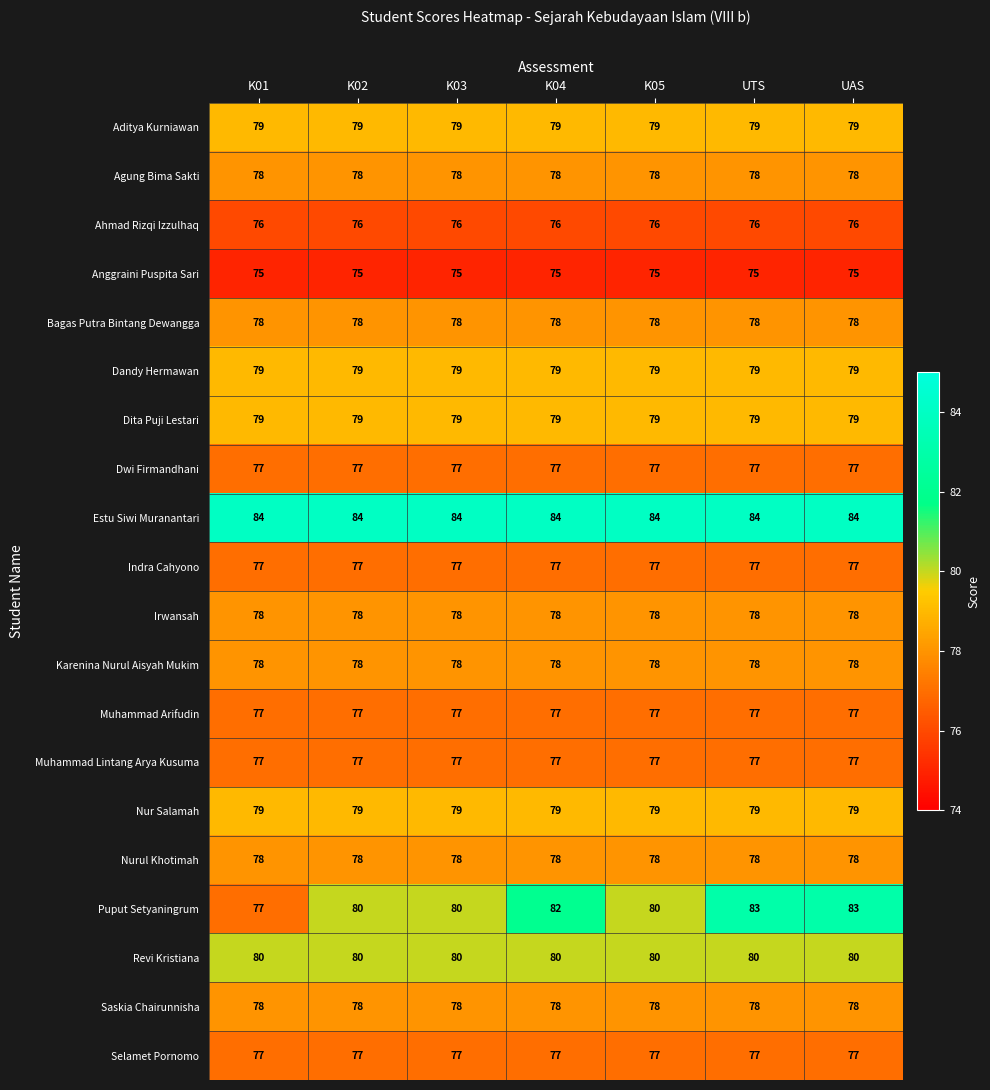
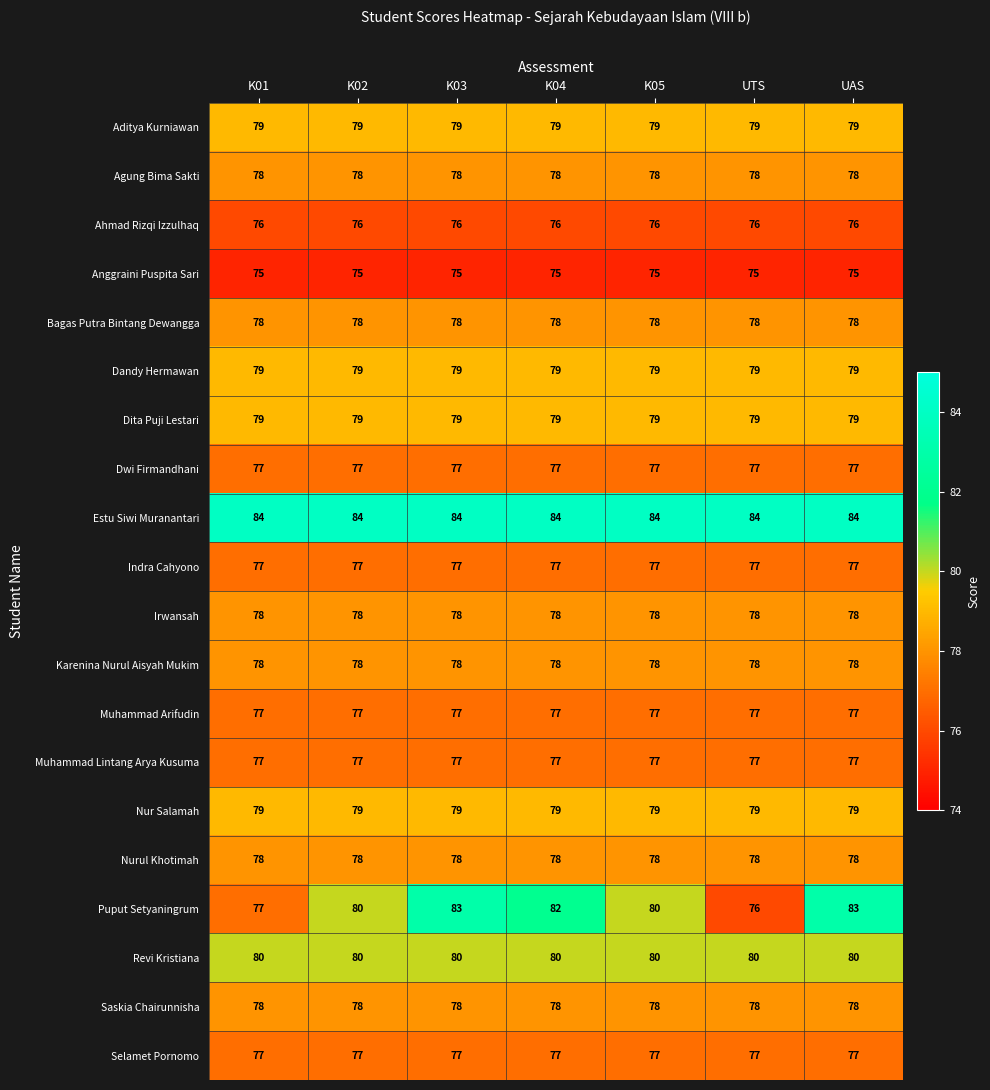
Puput Setyaningrum, K03: 80 -> 83
Puput Setyaningrum, UTS: 83 -> 76
